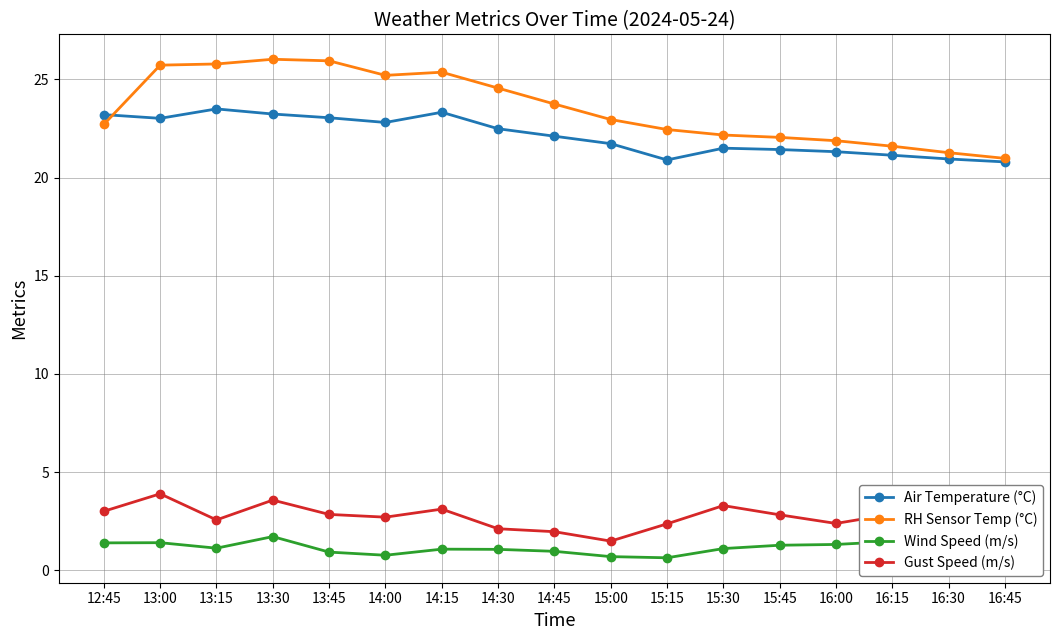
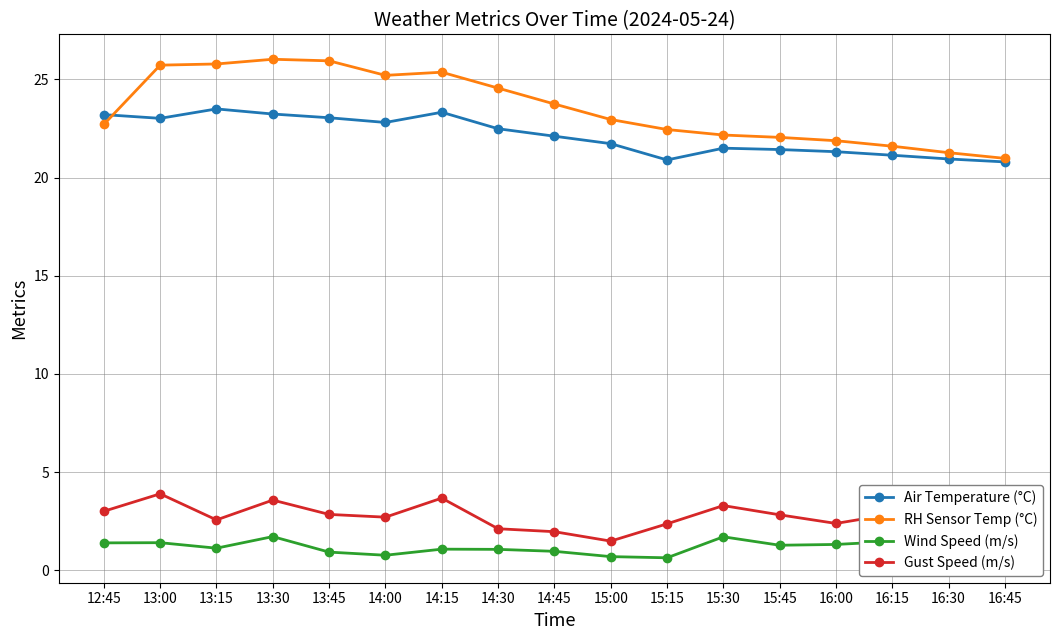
Gust Speed (m/s), 14:15: 3.1 -> 3.7
Wind Speed (m/s), 15:30: 1.1 -> 1.7
